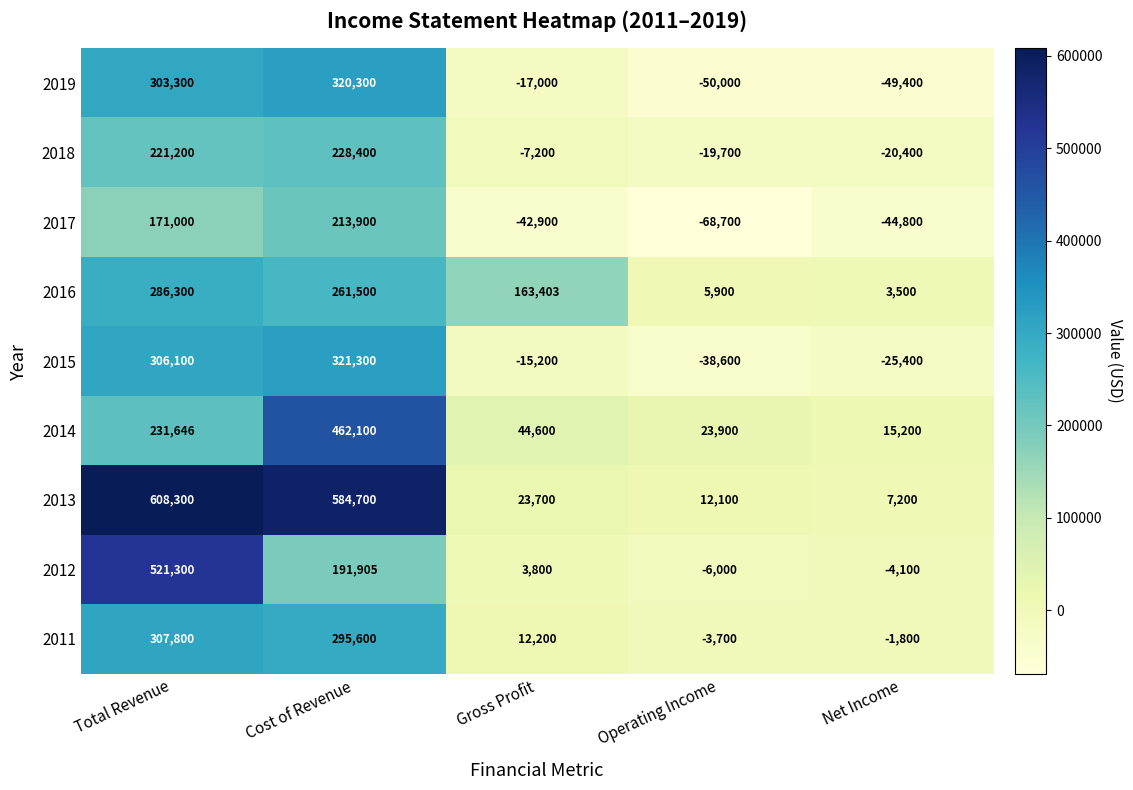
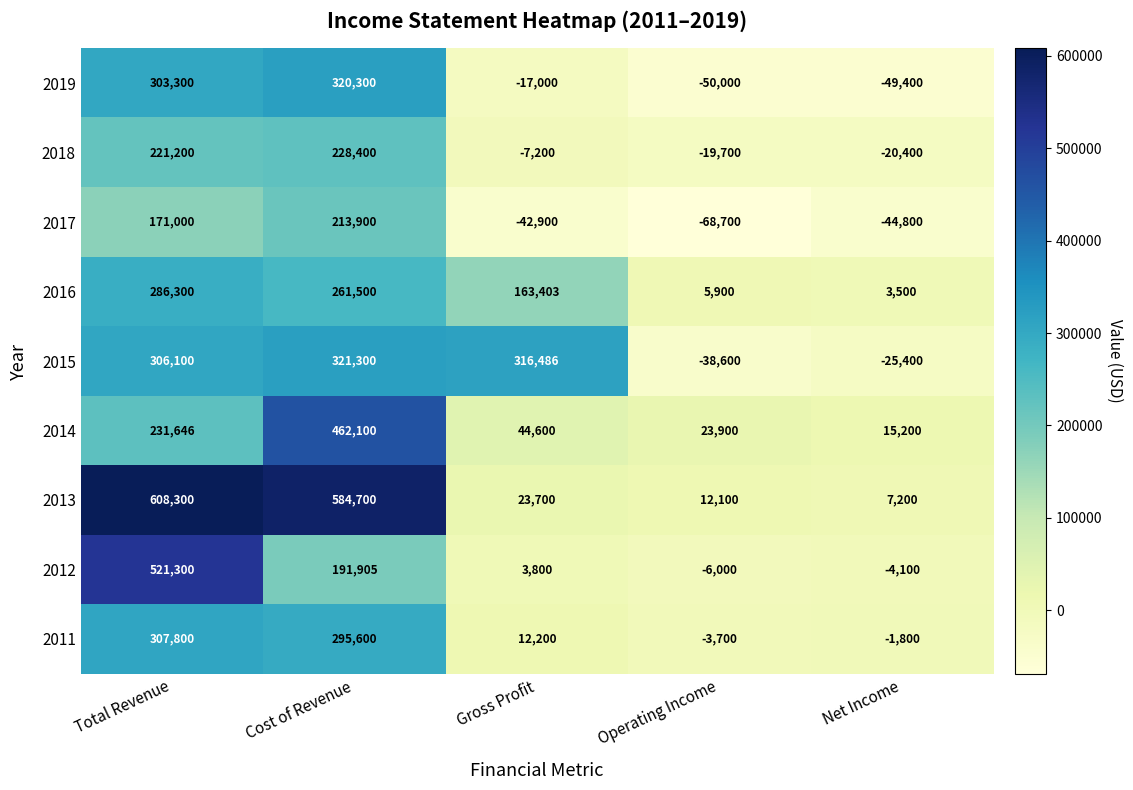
2015, Gross Profit: -15,200 -> 316,486
